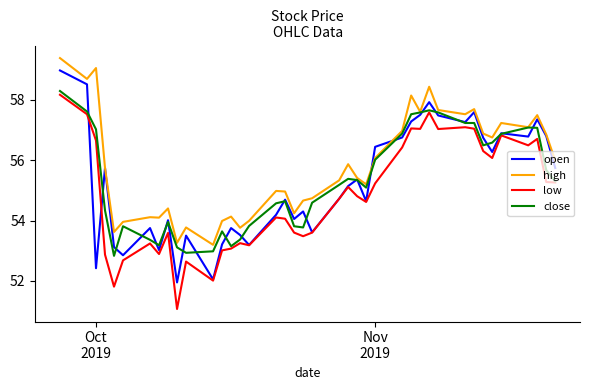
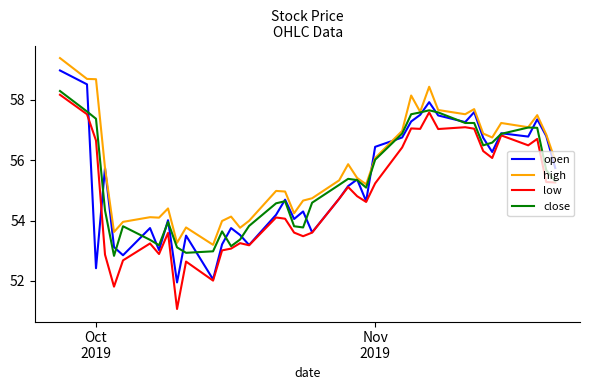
high, Oct 2019: 59.1 -> 58.7
close, Oct 2019: 57.0 -> 57.4
